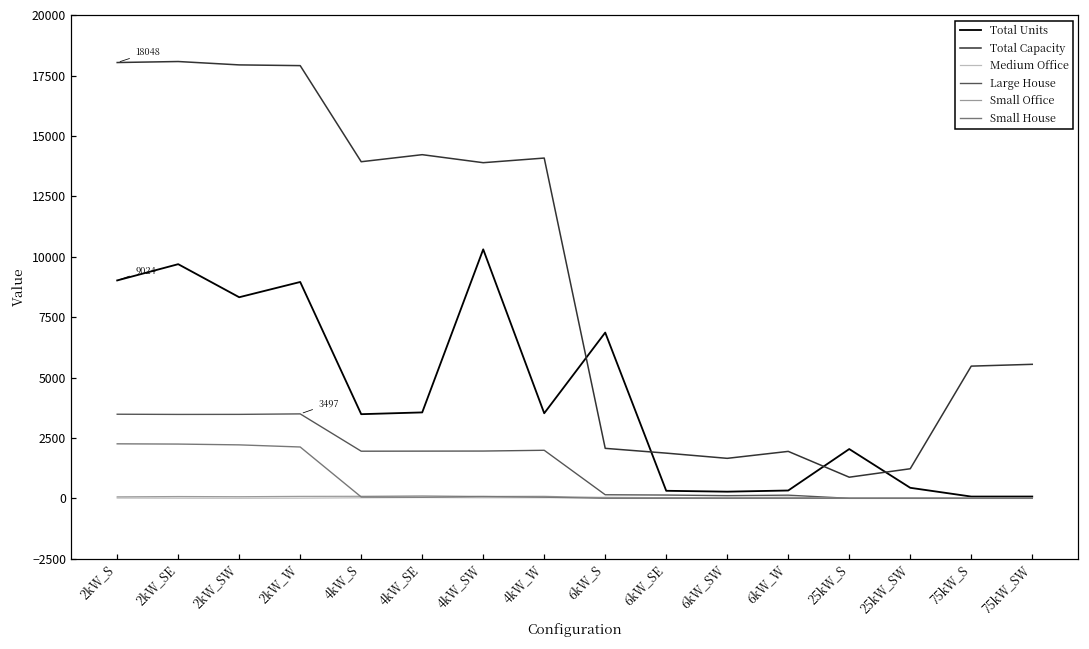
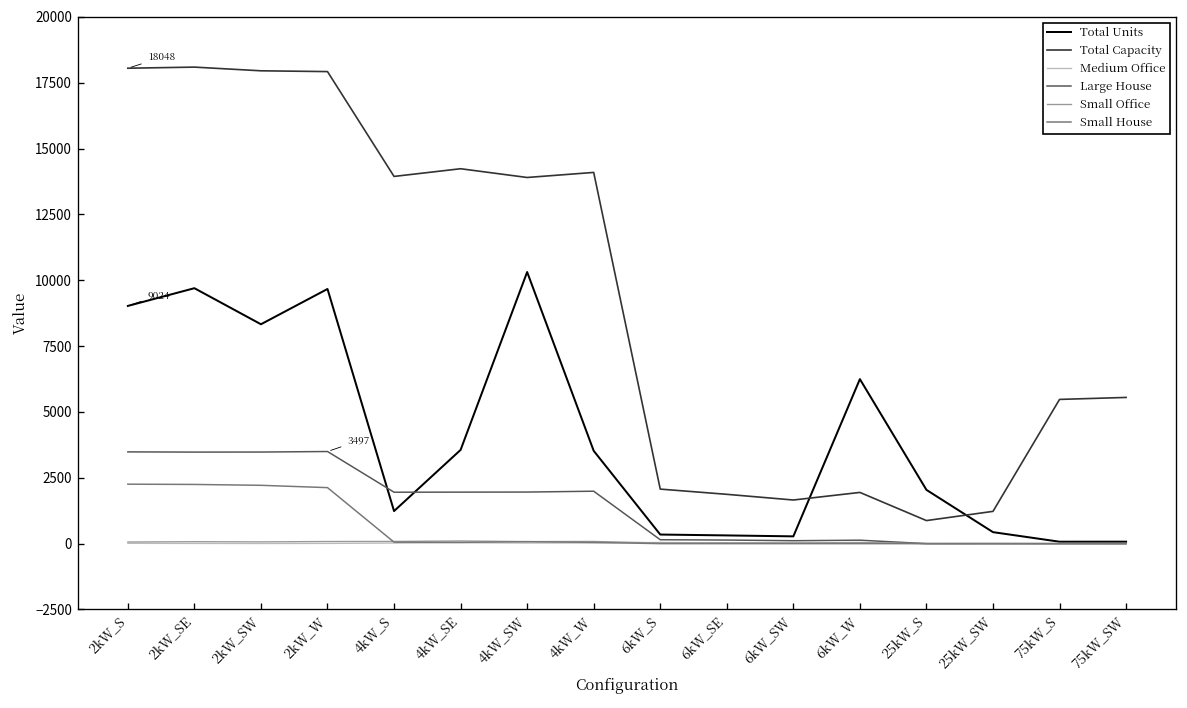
Total Units, 2kW_W: 9000 -> 9700
Total Units, 4kW_S: 3500 -> 1200
Total Units, 6kW_S: 6900 -> 300
Total Units, 6kW_W: 300 -> 6200
